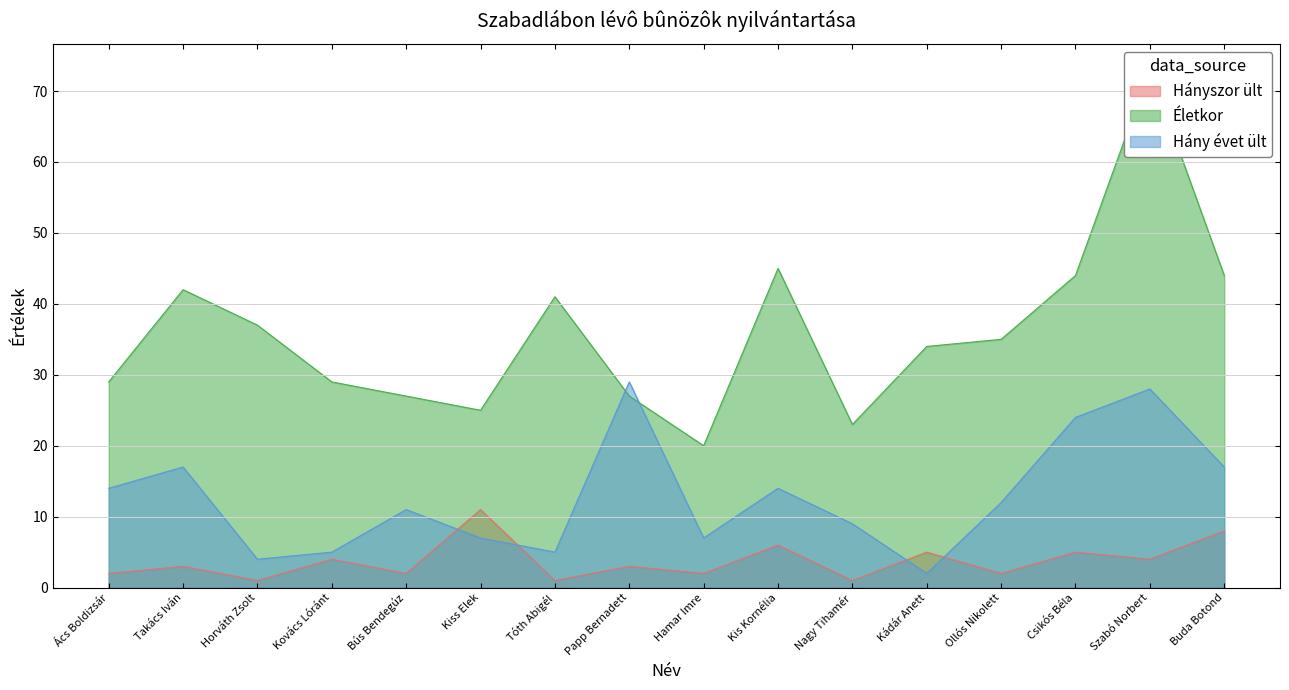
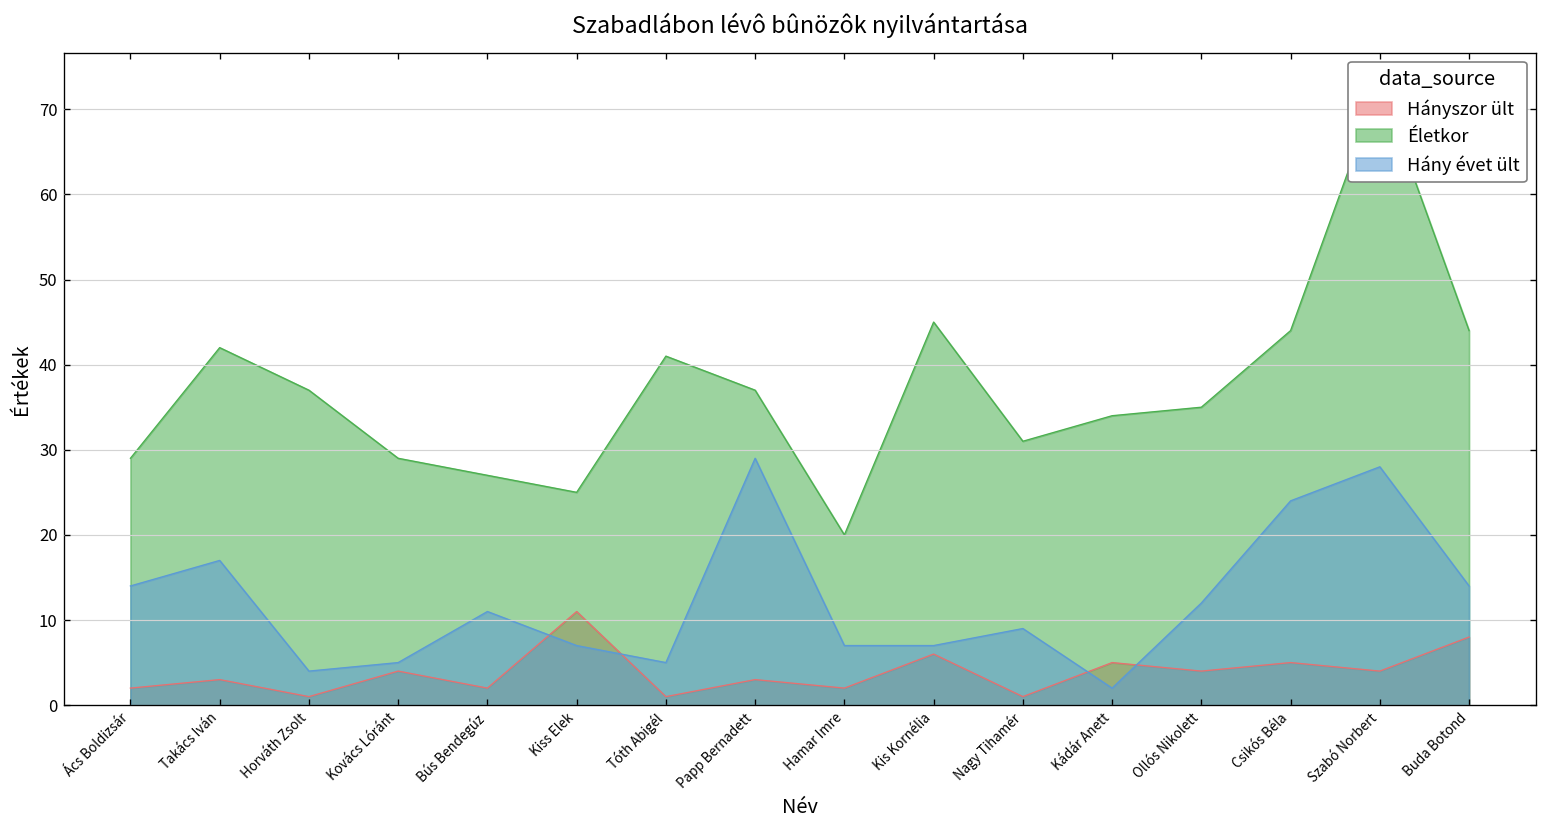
Életkor, Papp Bernadett: 27 -> 37
Hány évet ült, Kis Kornélia: 14 -> 7
Életkor, Nagy Tihamér: 23 -> 31
Hányszor ült, Ollós Nikolett: 2 -> 4
Hány évet ült, Buda Botond: 17 -> 14
